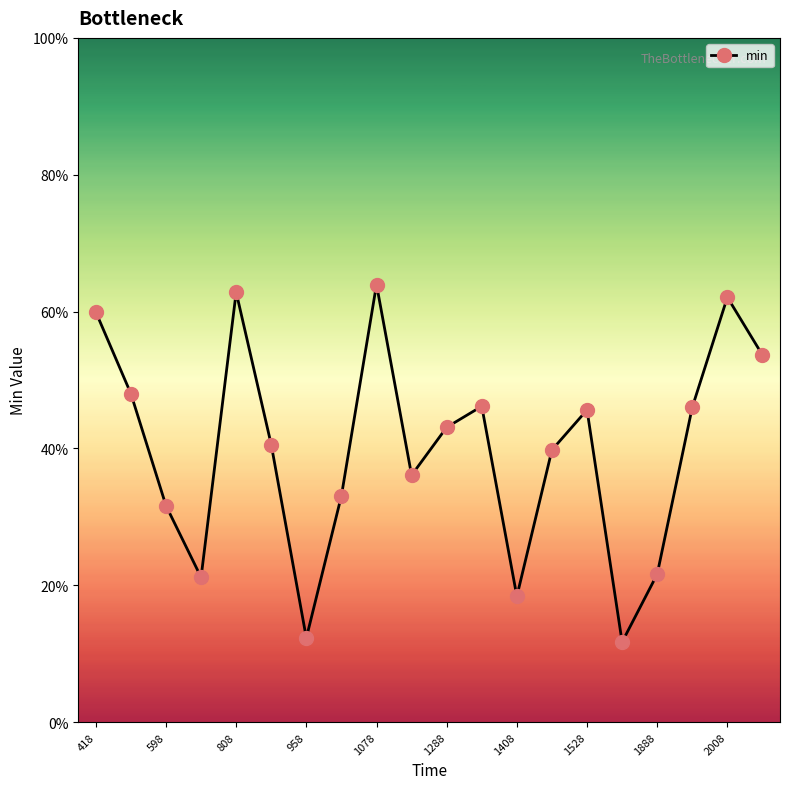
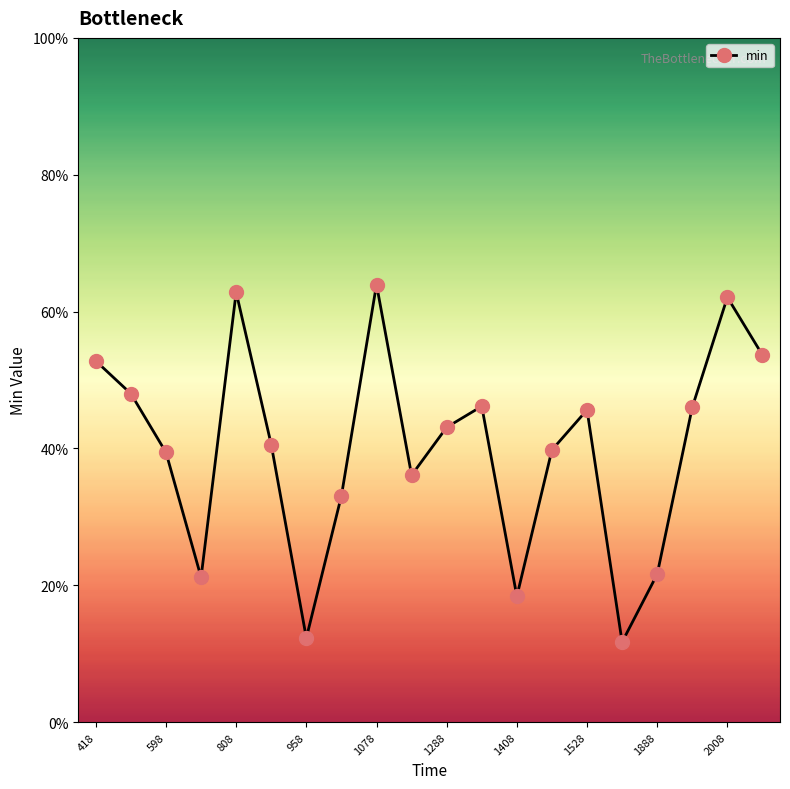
418: 60% -> 53%
598: 32% -> 39%
